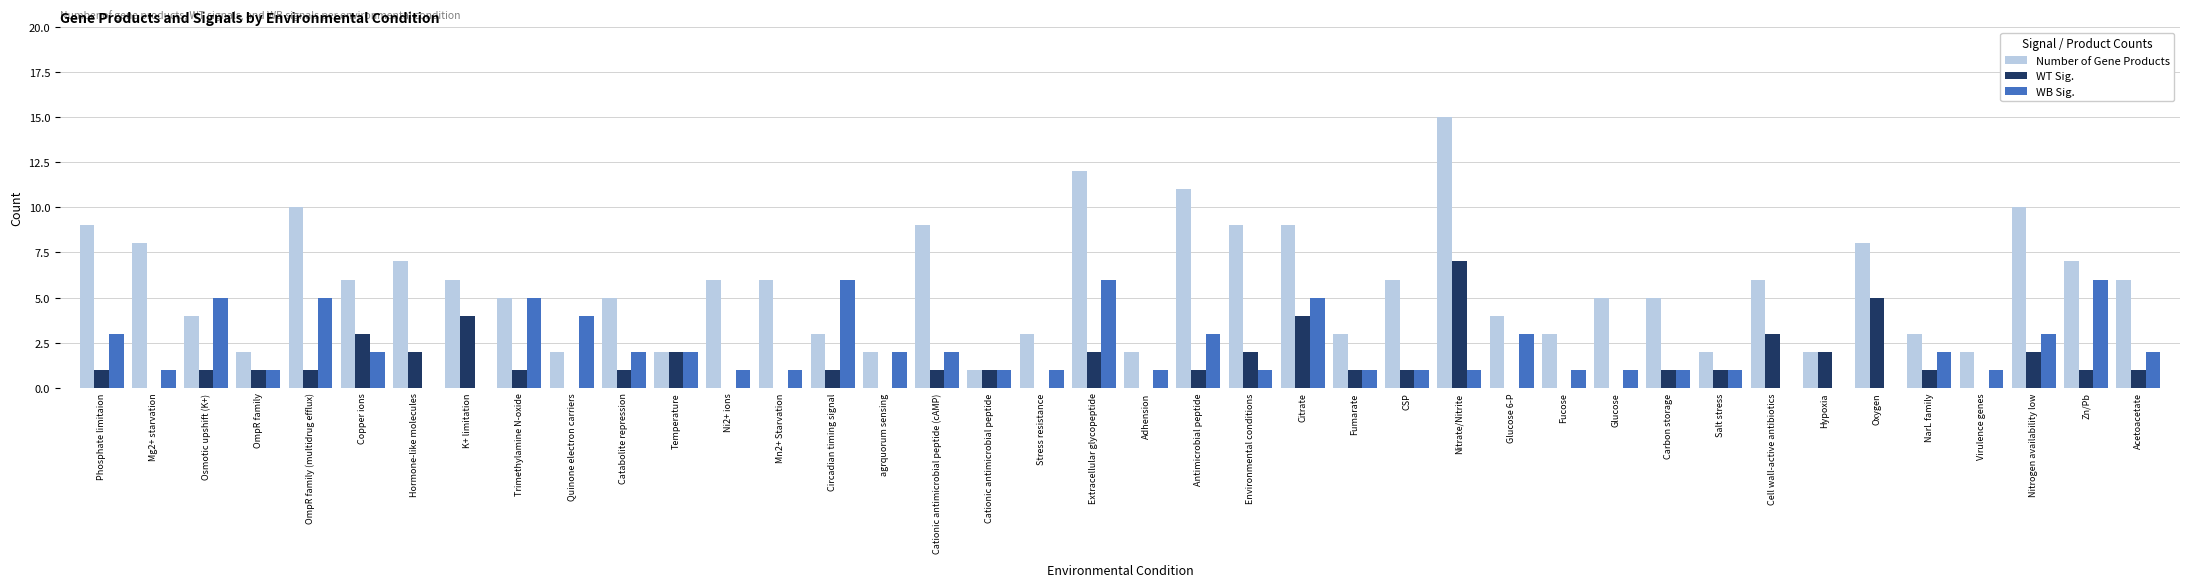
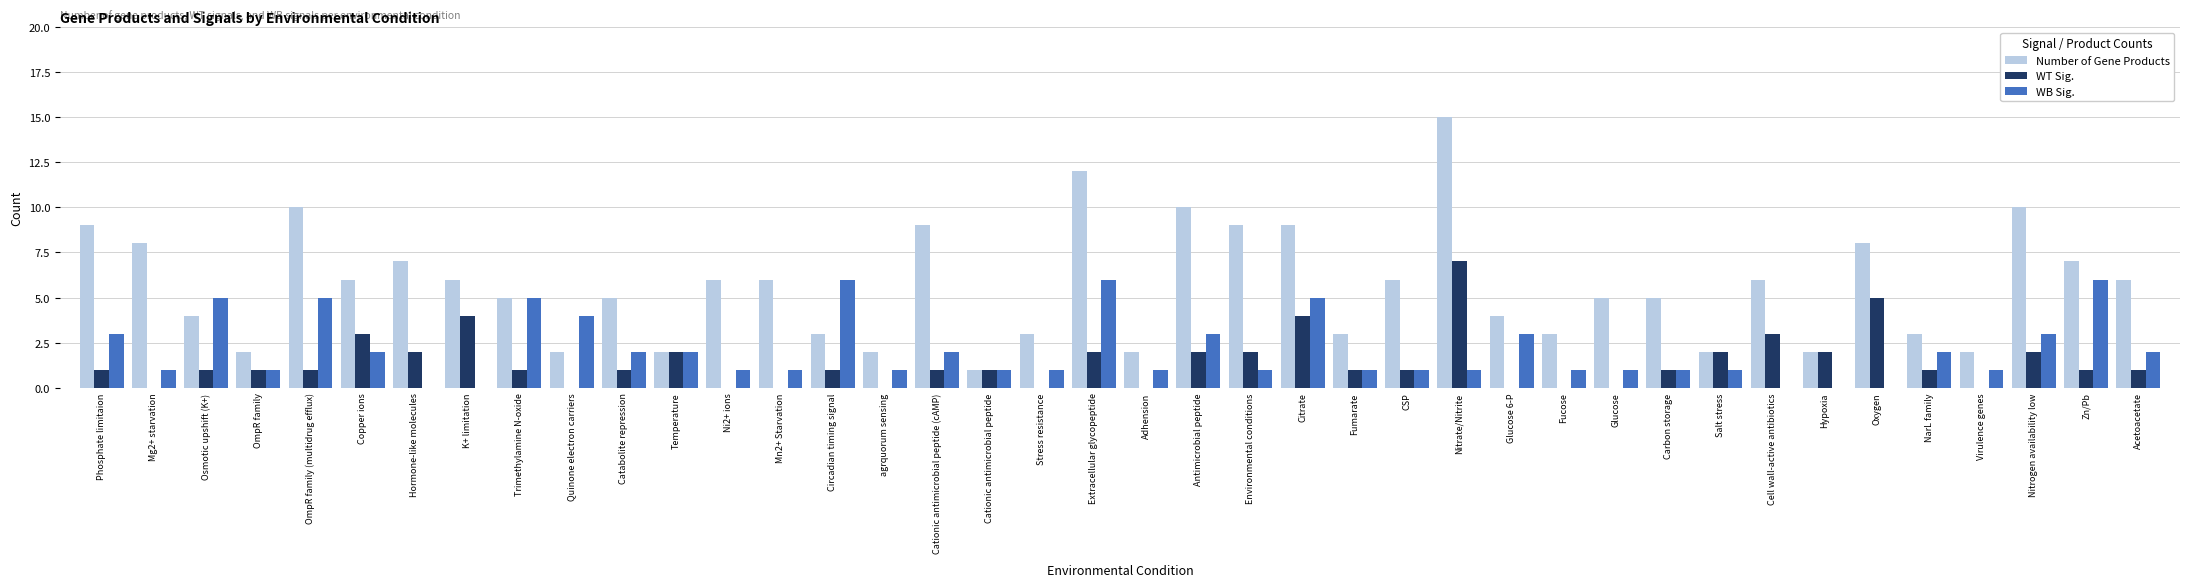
WB Sig., agrquorum sensing: 2 -> 1
Number of Gene Products, Antimicrobial peptide: 11 -> 10
WT Sig., Antimicrobial peptide: 1 -> 2
WT Sig., Salt stress: 1 -> 2
